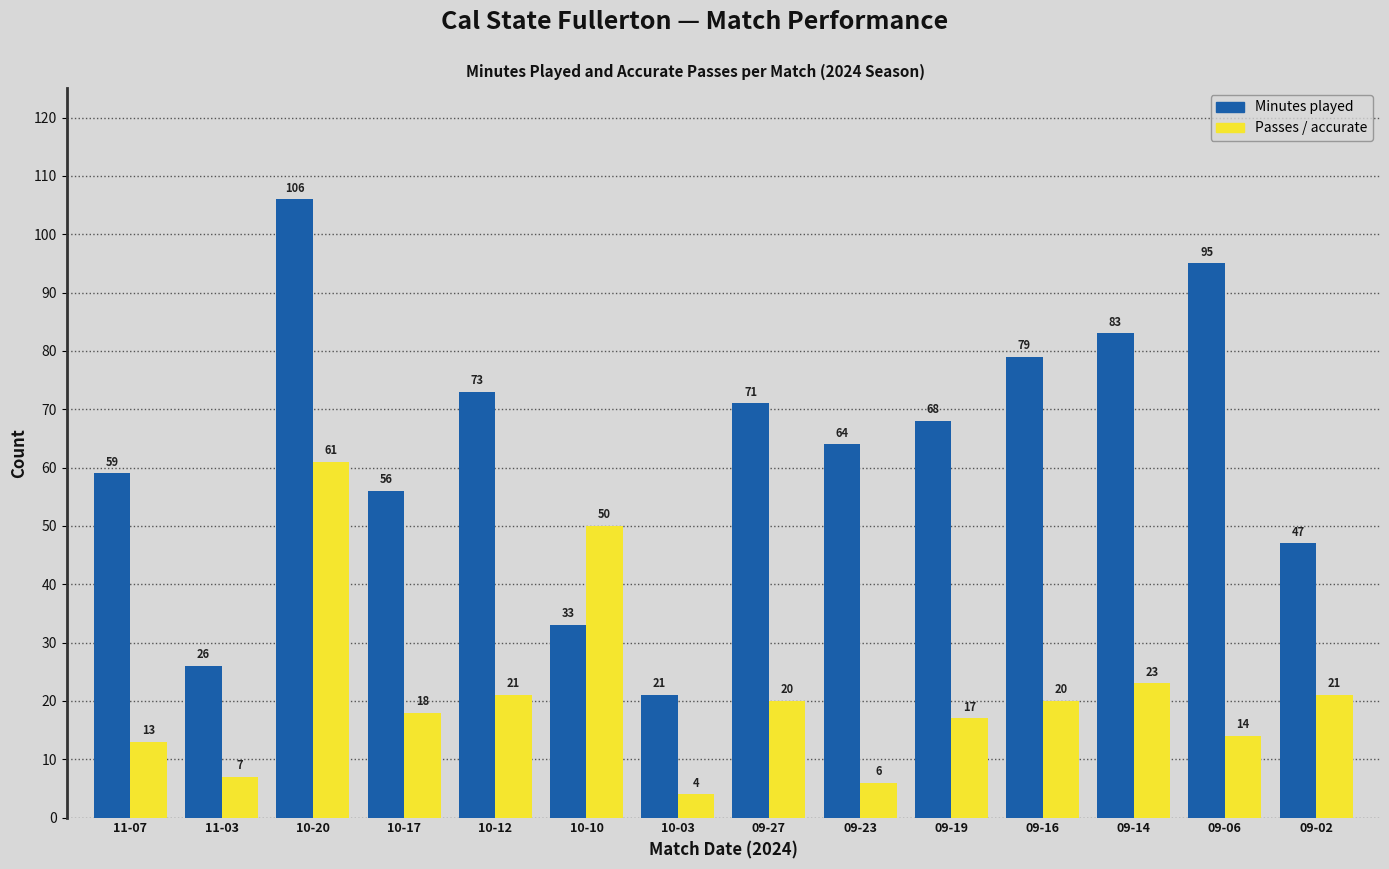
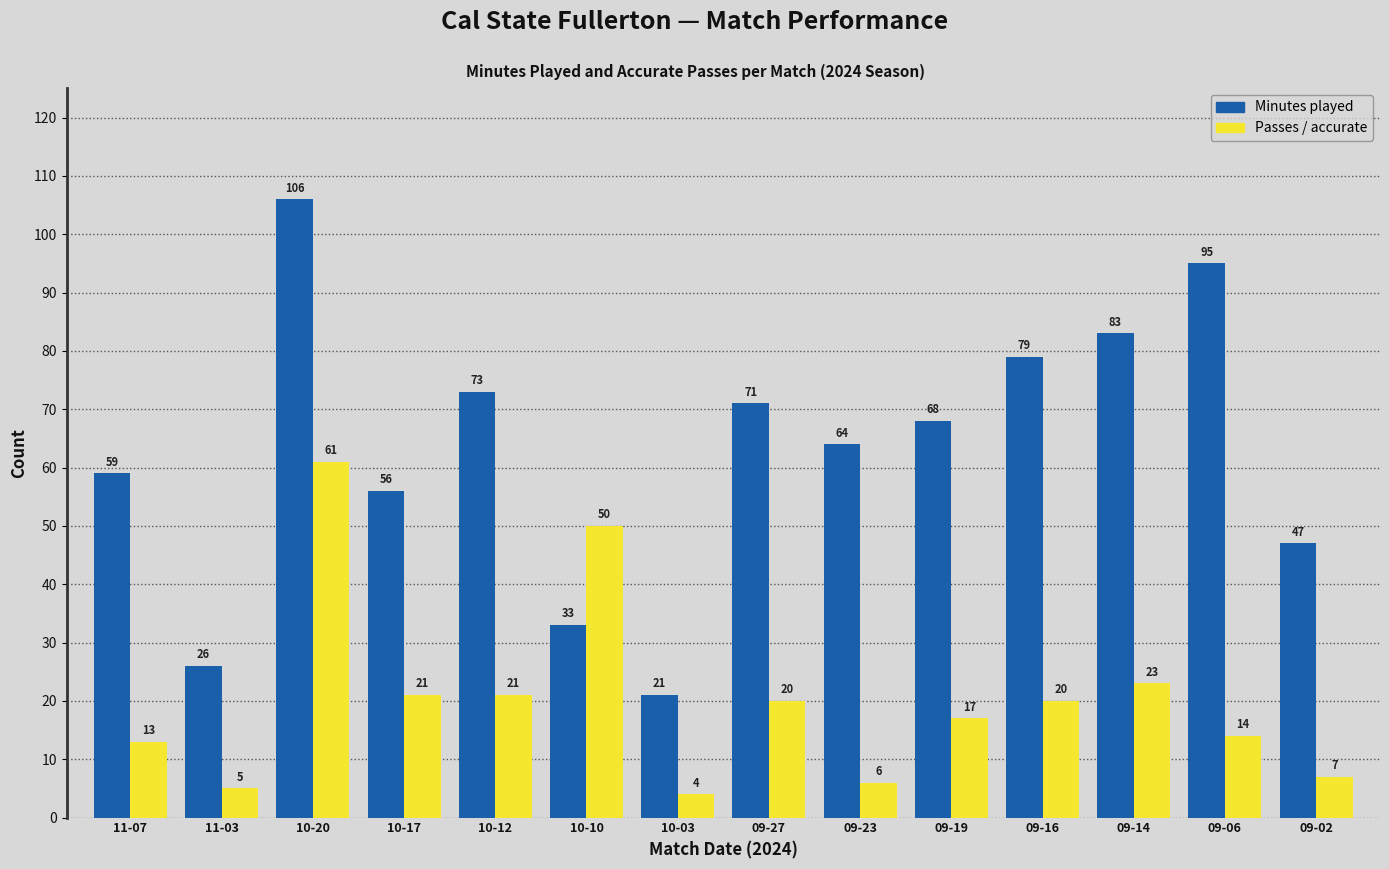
Passes / accurate, 11-03: 7 -> 5
Passes / accurate, 10-17: 18 -> 21
Passes / accurate, 09-02: 21 -> 7
